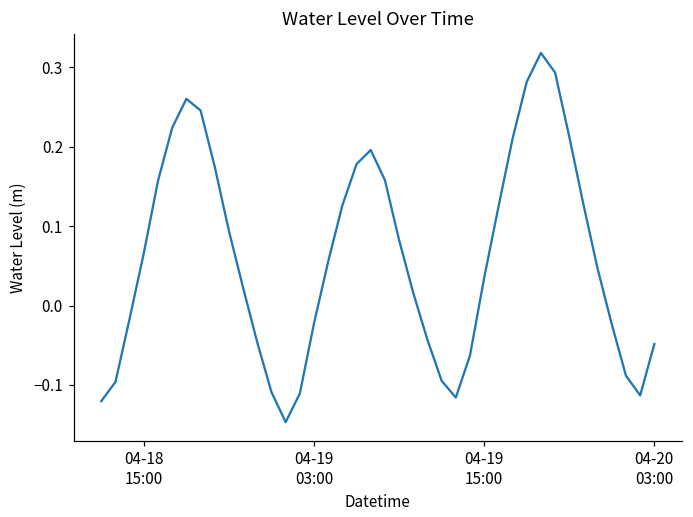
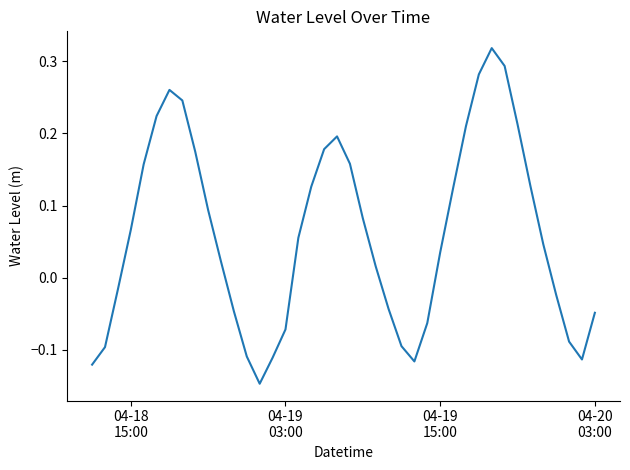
04-19 03:00: -0.02 -> -0.07
